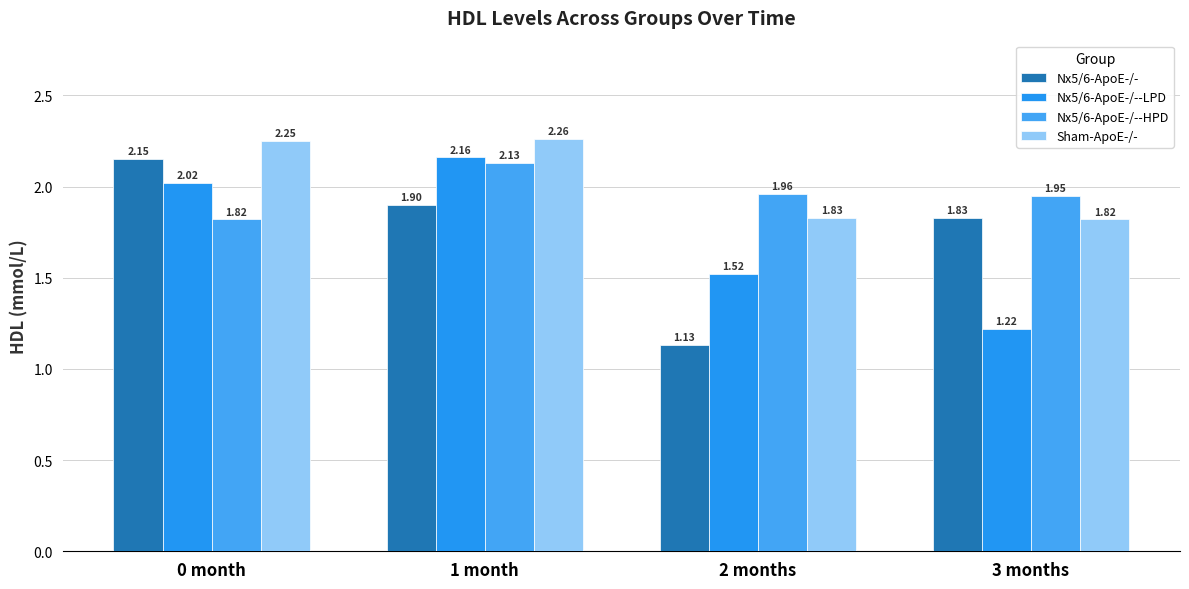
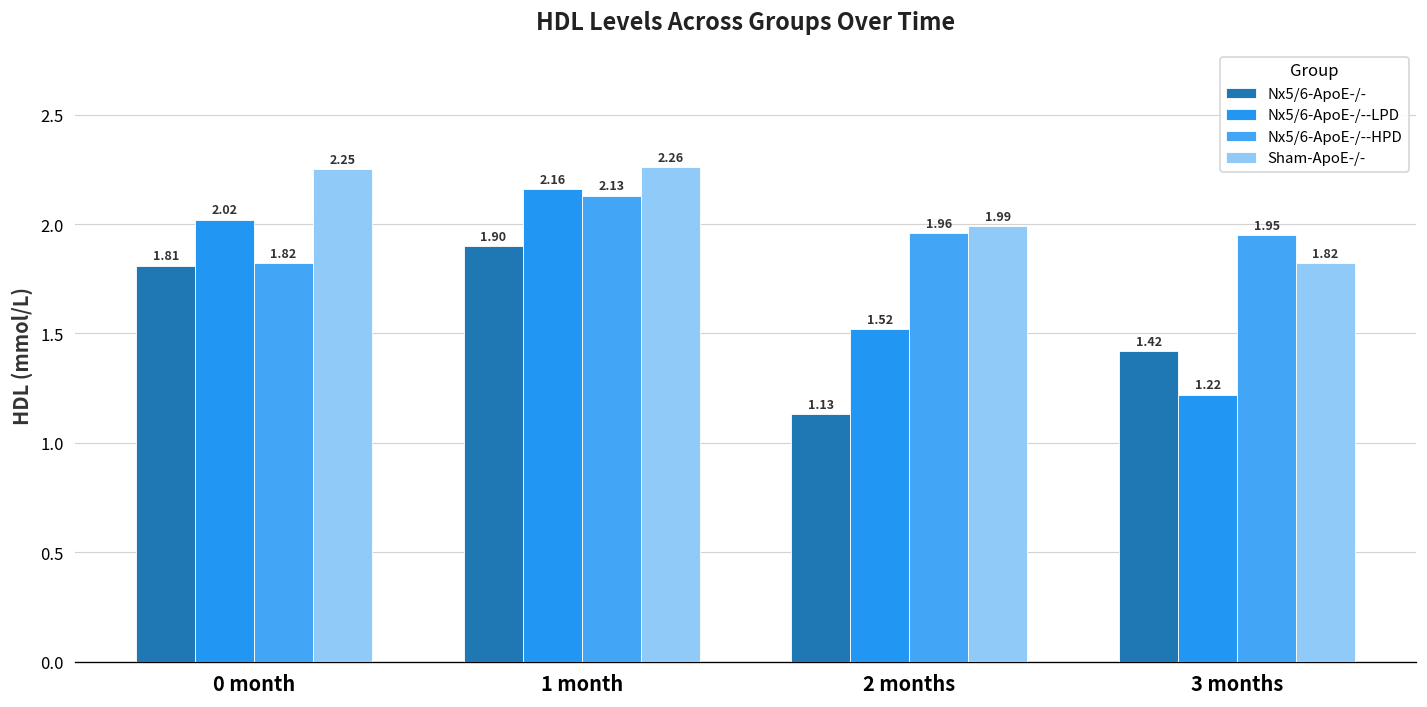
Nx5/6-ApoE-/-, 0 month: 2.15 -> 1.81
Sham-ApoE-/-, 2 months: 1.83 -> 1.99
Nx5/6-ApoE-/-, 3 months: 1.83 -> 1.42
